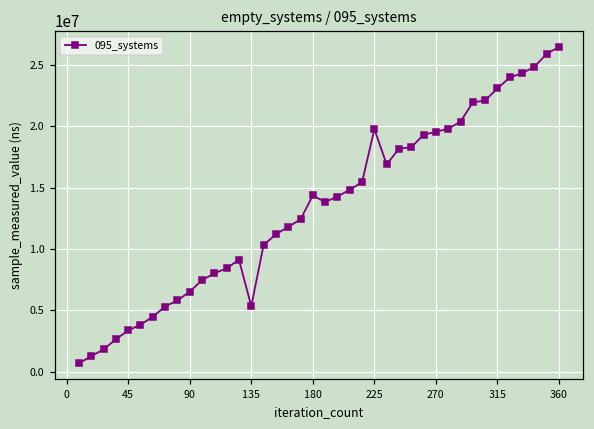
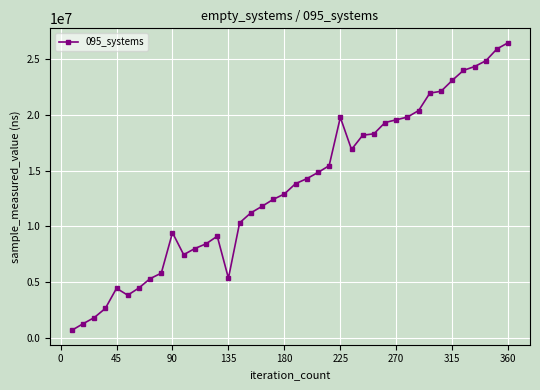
45: 3400000 -> 4400000
90: 6500000 -> 9400000
180: 14400000 -> 12900000
